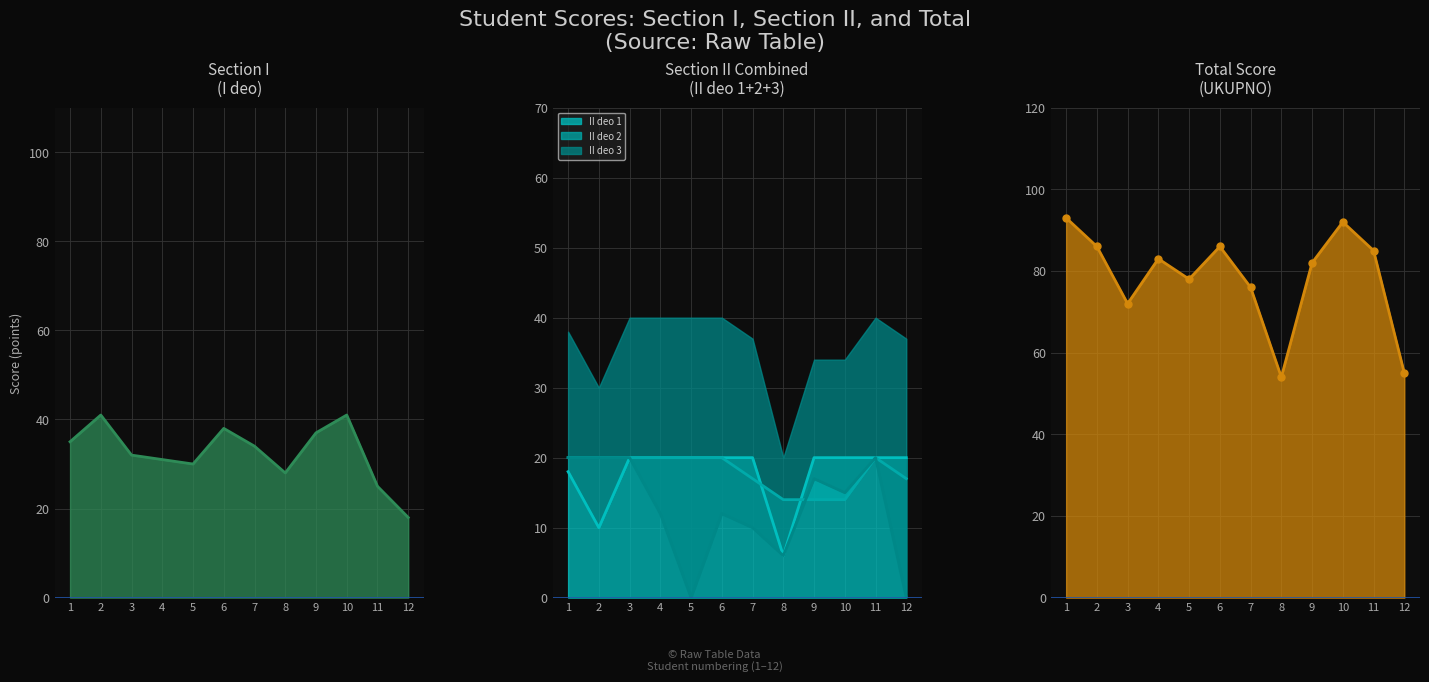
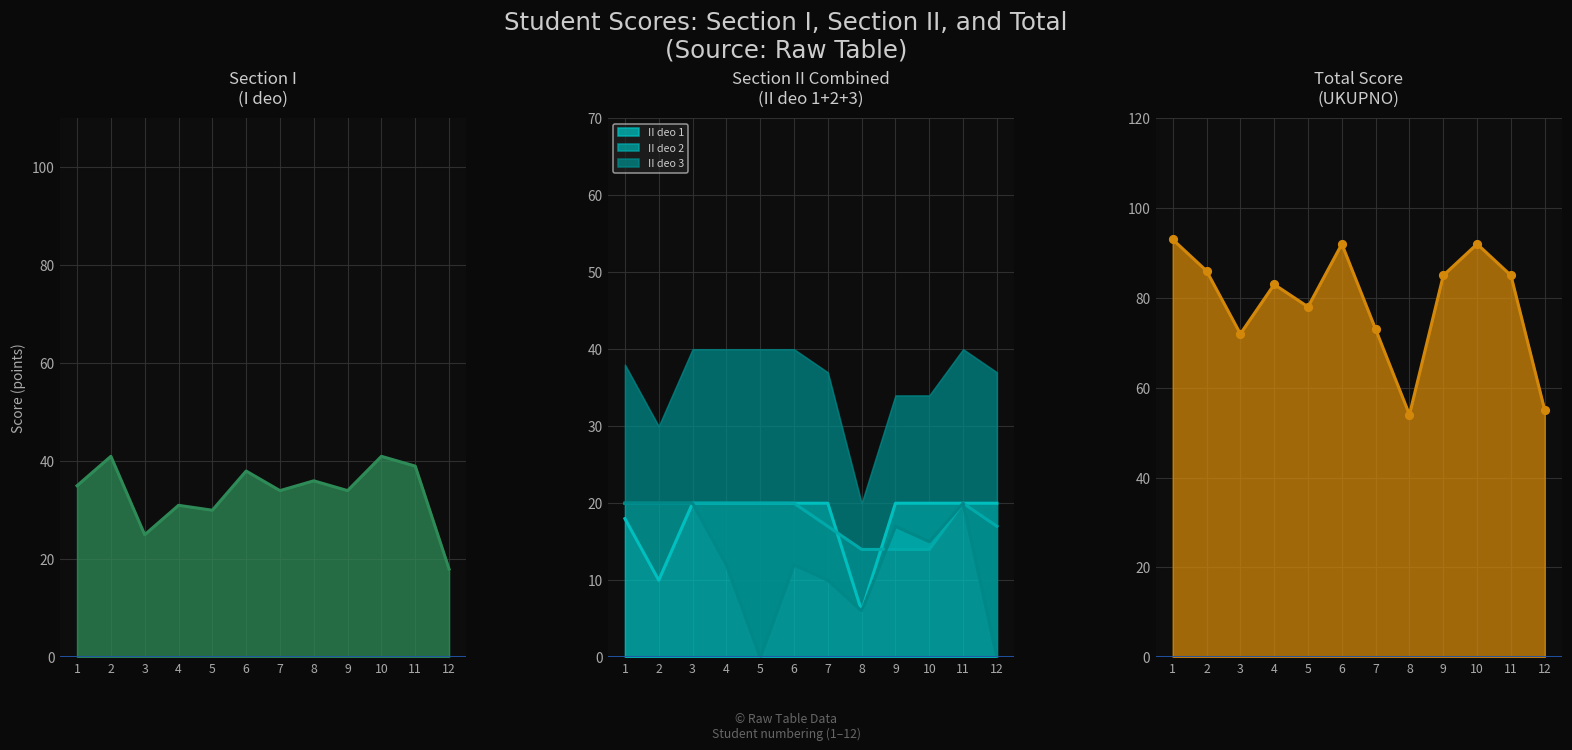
Section I (I deo), 3: 32 -> 25
Section I (I deo), 8: 28 -> 36
Section I (I deo), 9: 37 -> 34
Section I (I deo), 11: 25 -> 39
Total Score (UKUPNO), 6: 86 -> 92
Total Score (UKUPNO), 7: 76 -> 73
Total Score (UKUPNO), 9: 82 -> 85
